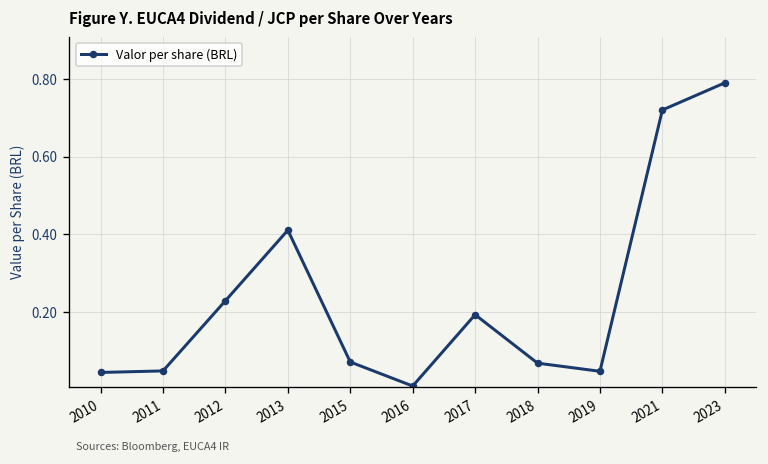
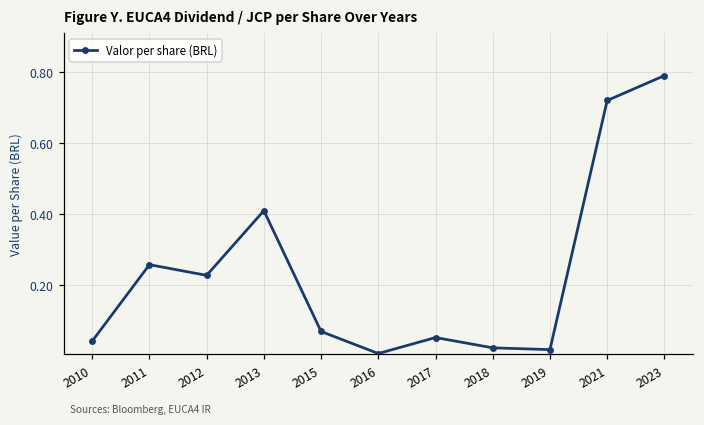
2011: 0.05 -> 0.26
2017: 0.19 -> 0.05
2018: 0.07 -> 0.02
2019: 0.05 -> 0.02
